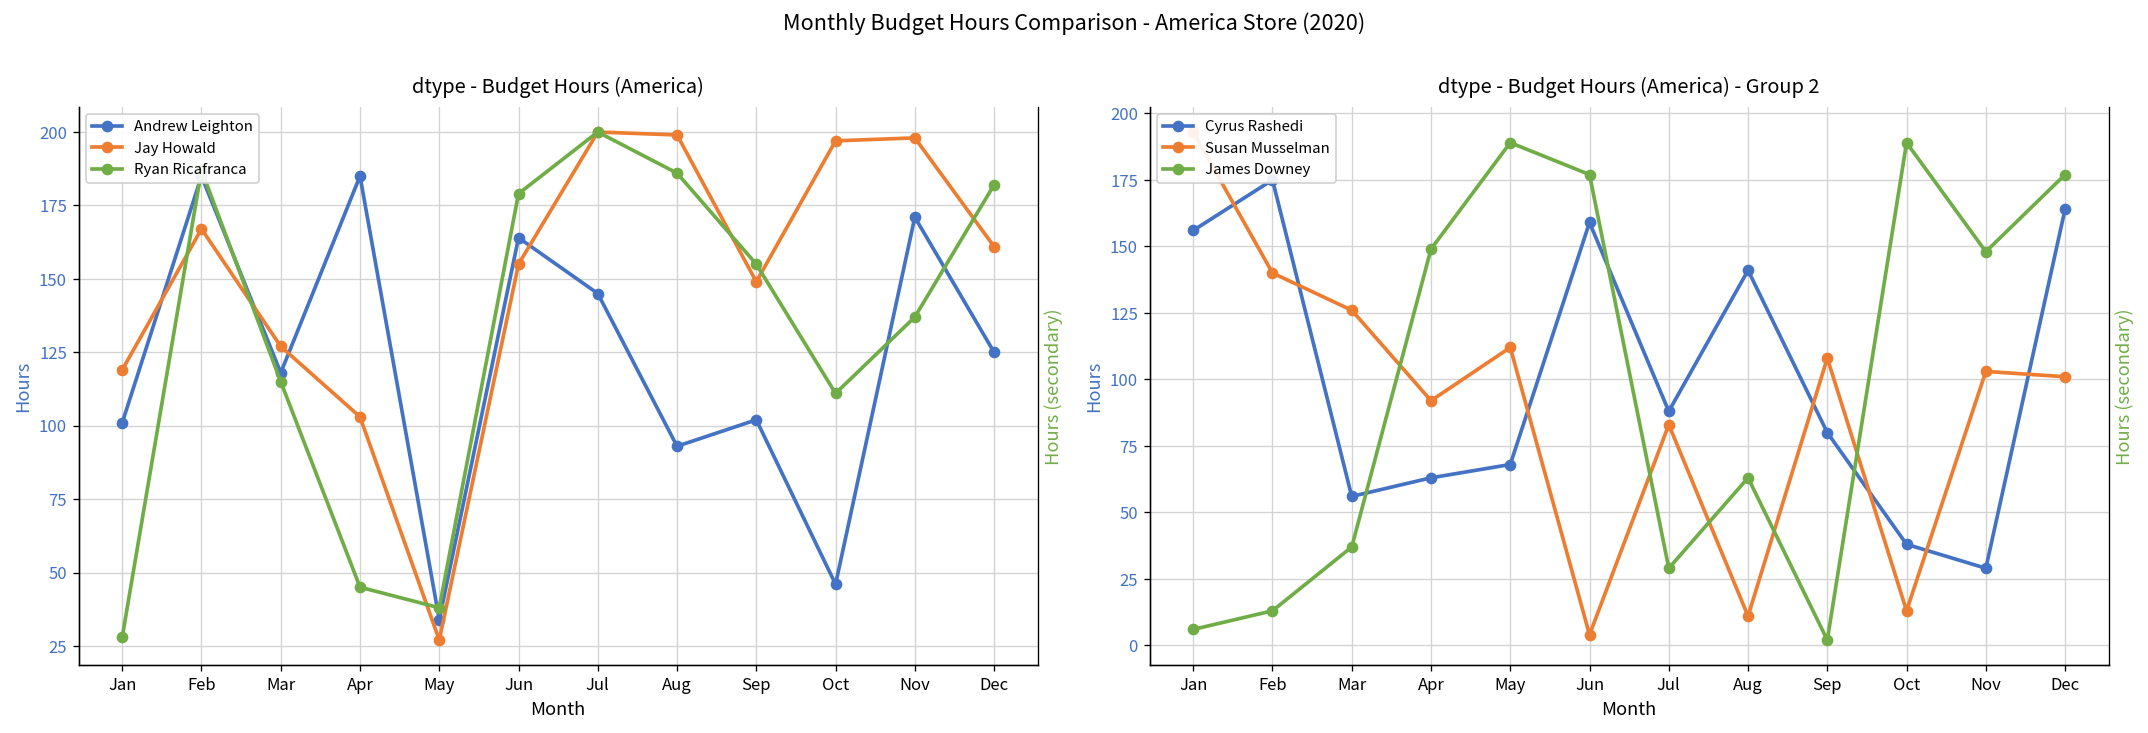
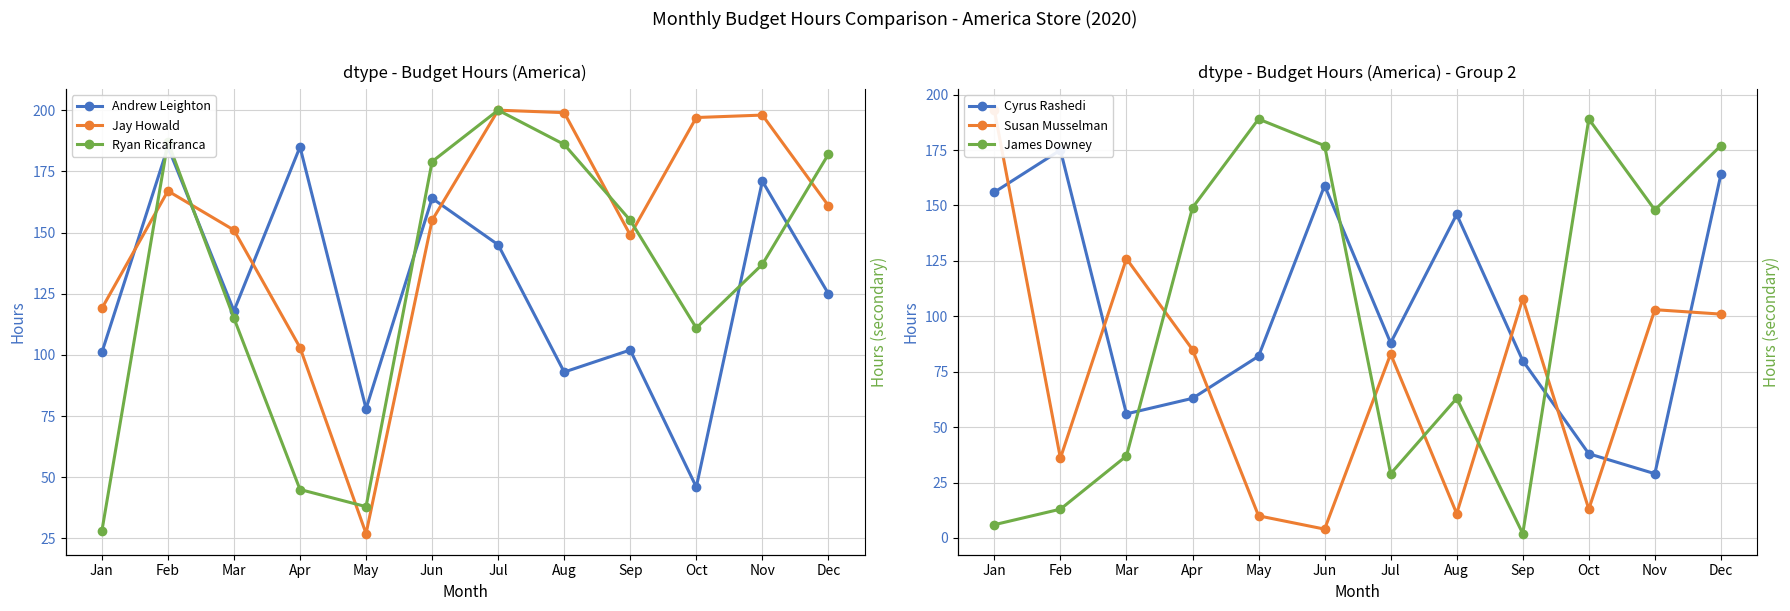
dtype - Budget Hours (America), Jay Howald, Mar: 127 -> 151
dtype - Budget Hours (America), Andrew Leighton, May: 34 -> 78
dtype - Budget Hours (America) - Group 2, Susan Musselman, Feb: 140 -> 36
dtype - Budget Hours (America) - Group 2, Susan Musselman, Apr: 92 -> 85
dtype - Budget Hours (America) - Group 2, Cyrus Rashedi, May: 68 -> 82
dtype - Budget Hours (America) - Group 2, Susan Musselman, May: 112 -> 10
dtype - Budget Hours (America) - Group 2, Cyrus Rashedi, Aug: 141 -> 146
